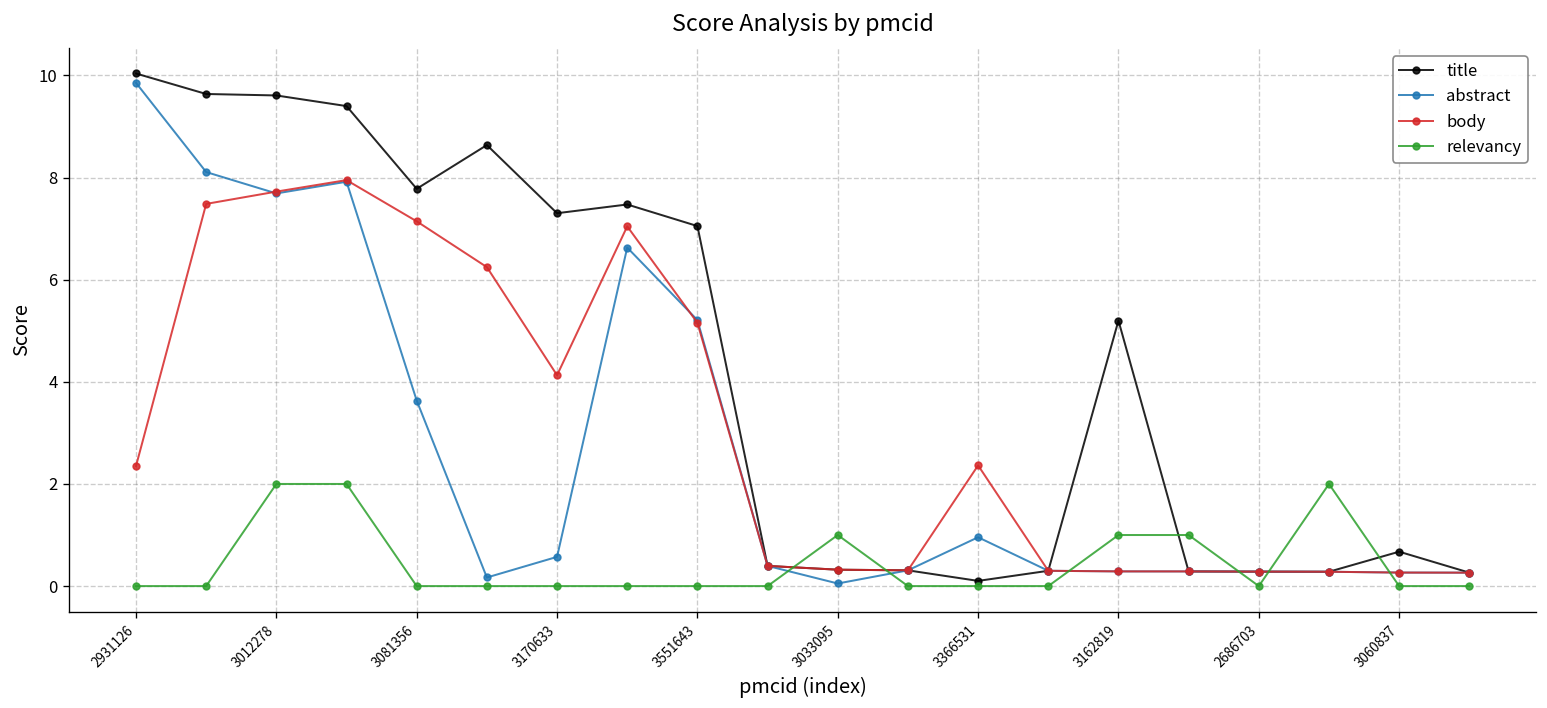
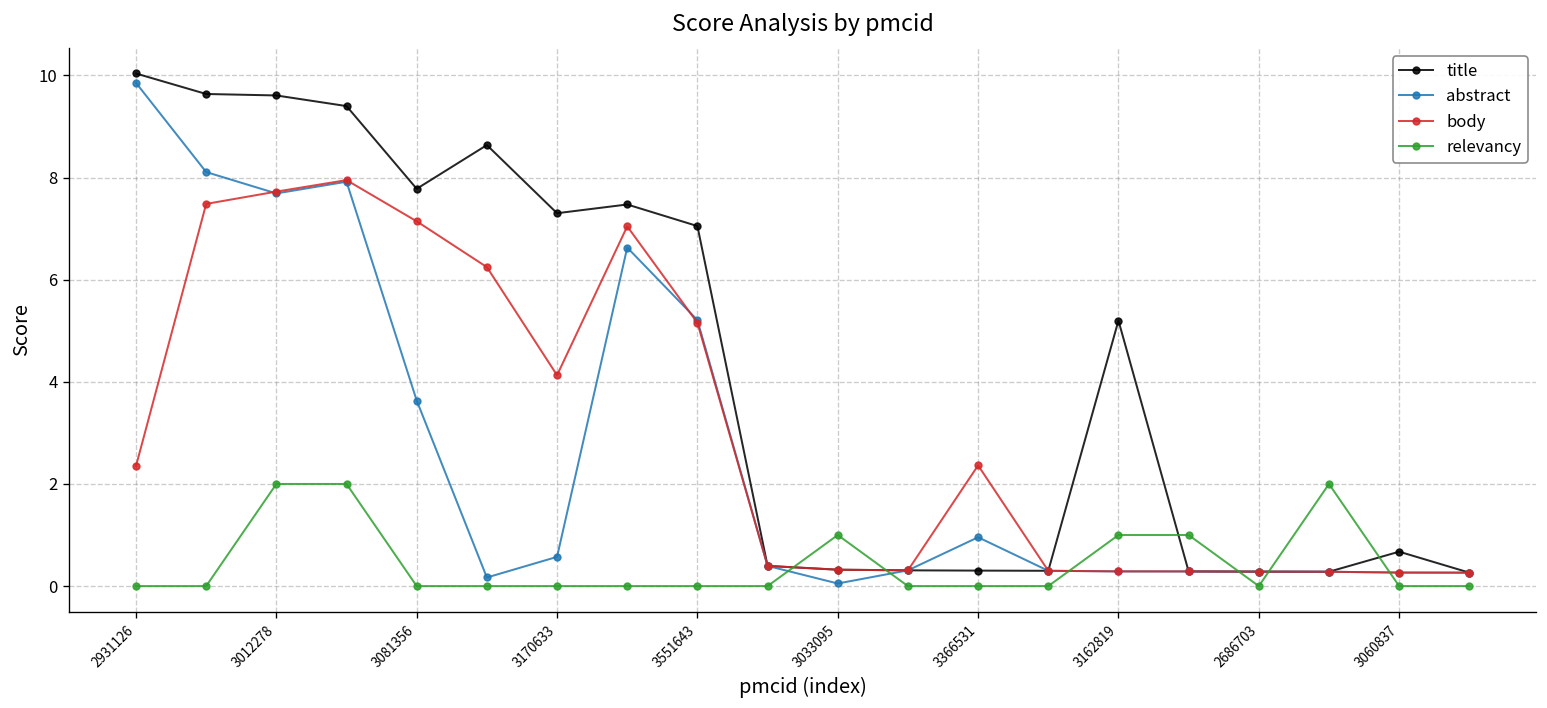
title, 3366531: 0.1 -> 0.3
